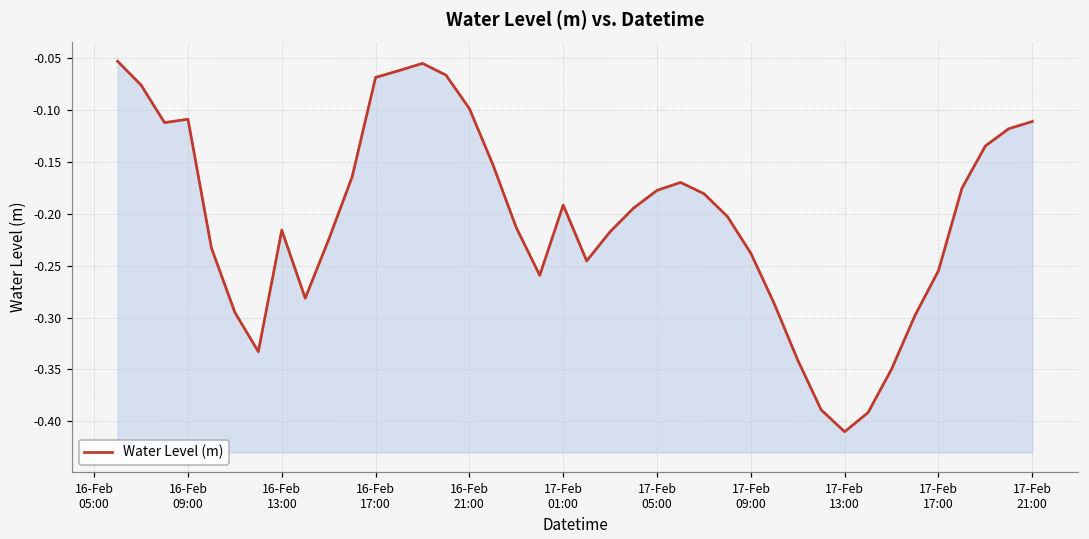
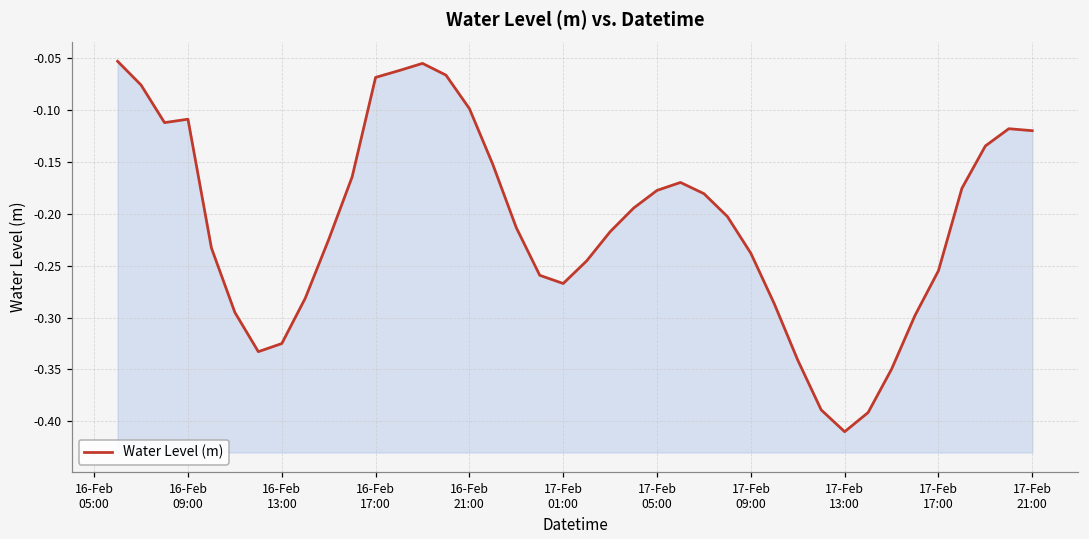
16-Feb 13:00: -0.22 -> -0.33
17-Feb 01:00: -0.19 -> -0.27
17-Feb 21:00: -0.11 -> -0.12
